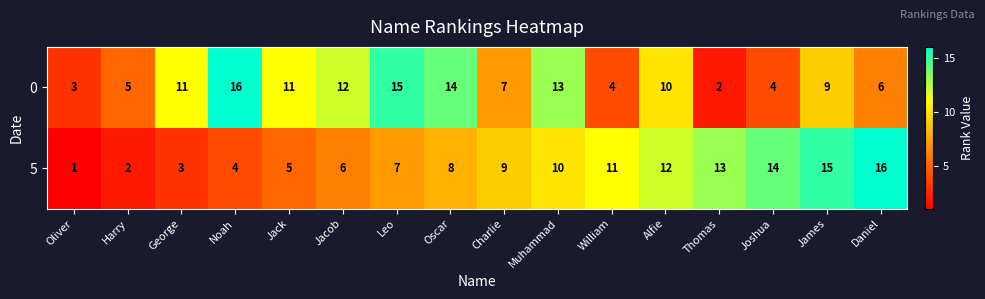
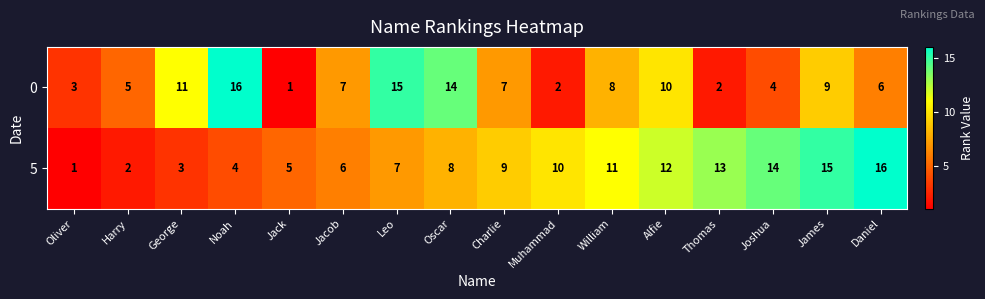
0, Jack: 11 -> 1
0, Jacob: 12 -> 7
0, Muhammad: 13 -> 2
0, William: 4 -> 8
